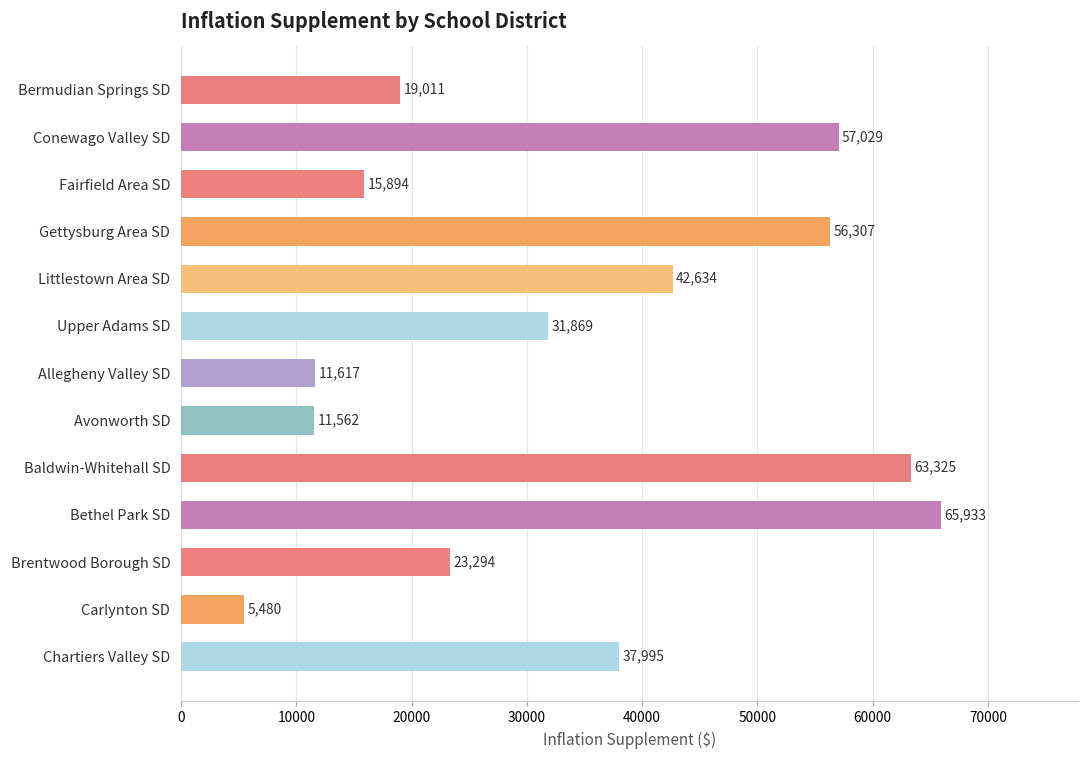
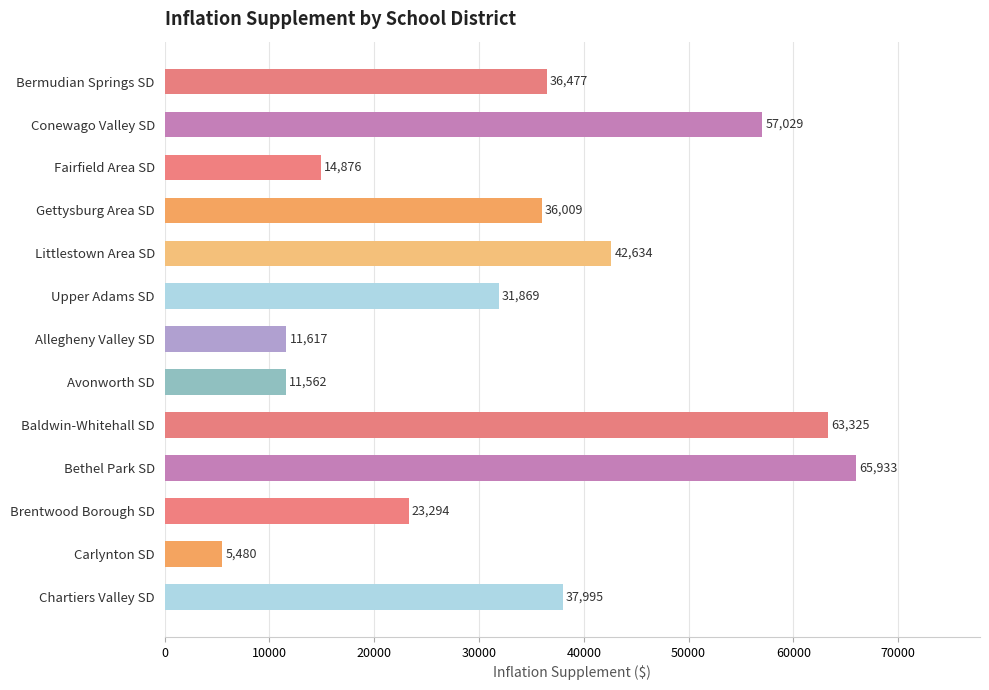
Bermudian Springs SD: 19,011 -> 36,477
Fairfield Area SD: 15,894 -> 14,876
Gettysburg Area SD: 56,307 -> 36,009
